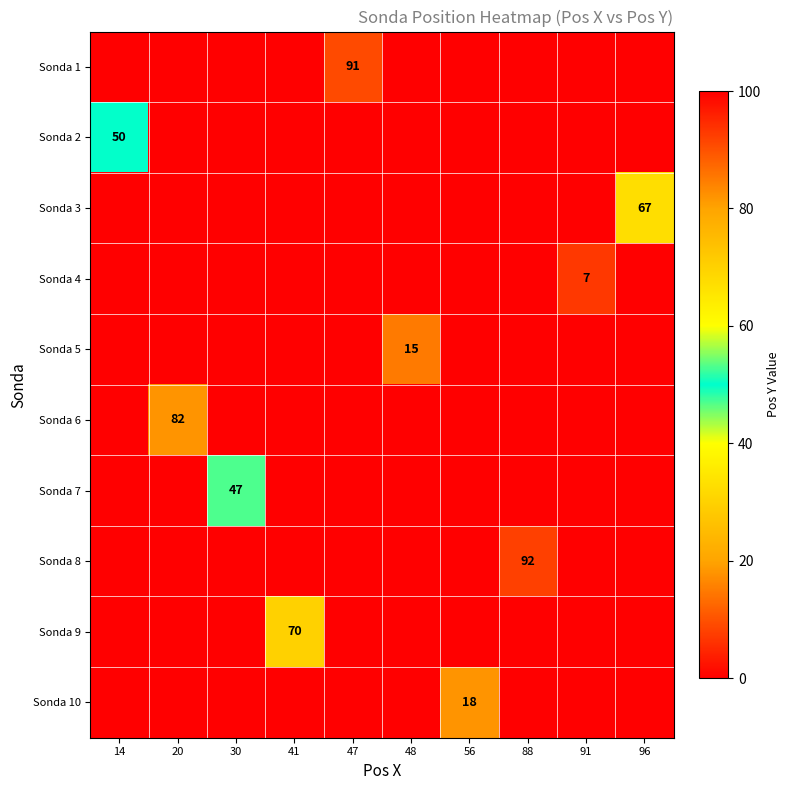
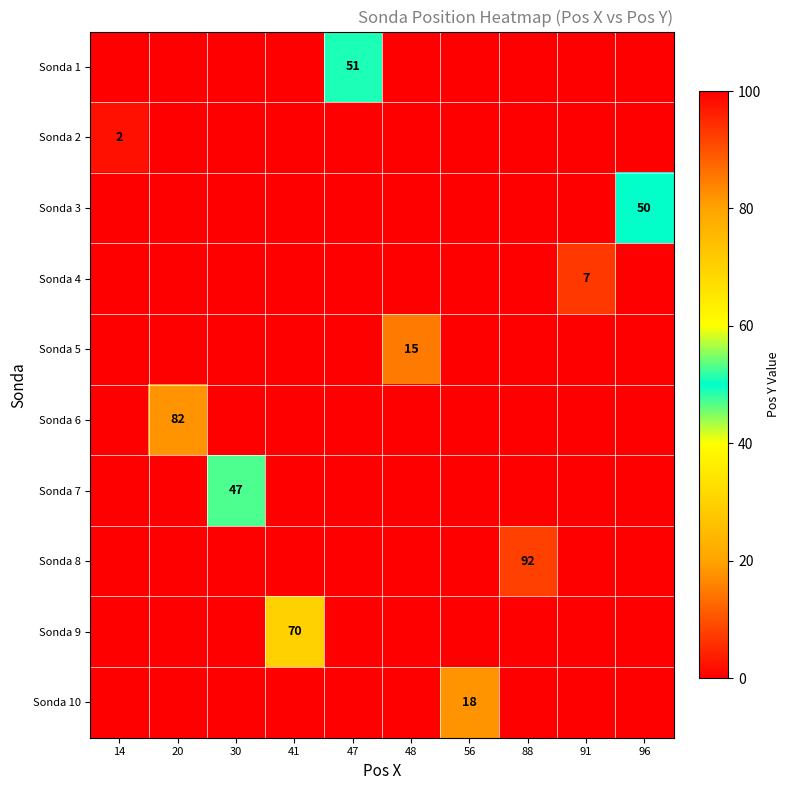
Sonda 1, 47: 91 -> 51
Sonda 2, 14: 50 -> 2
Sonda 3, 96: 67 -> 50
